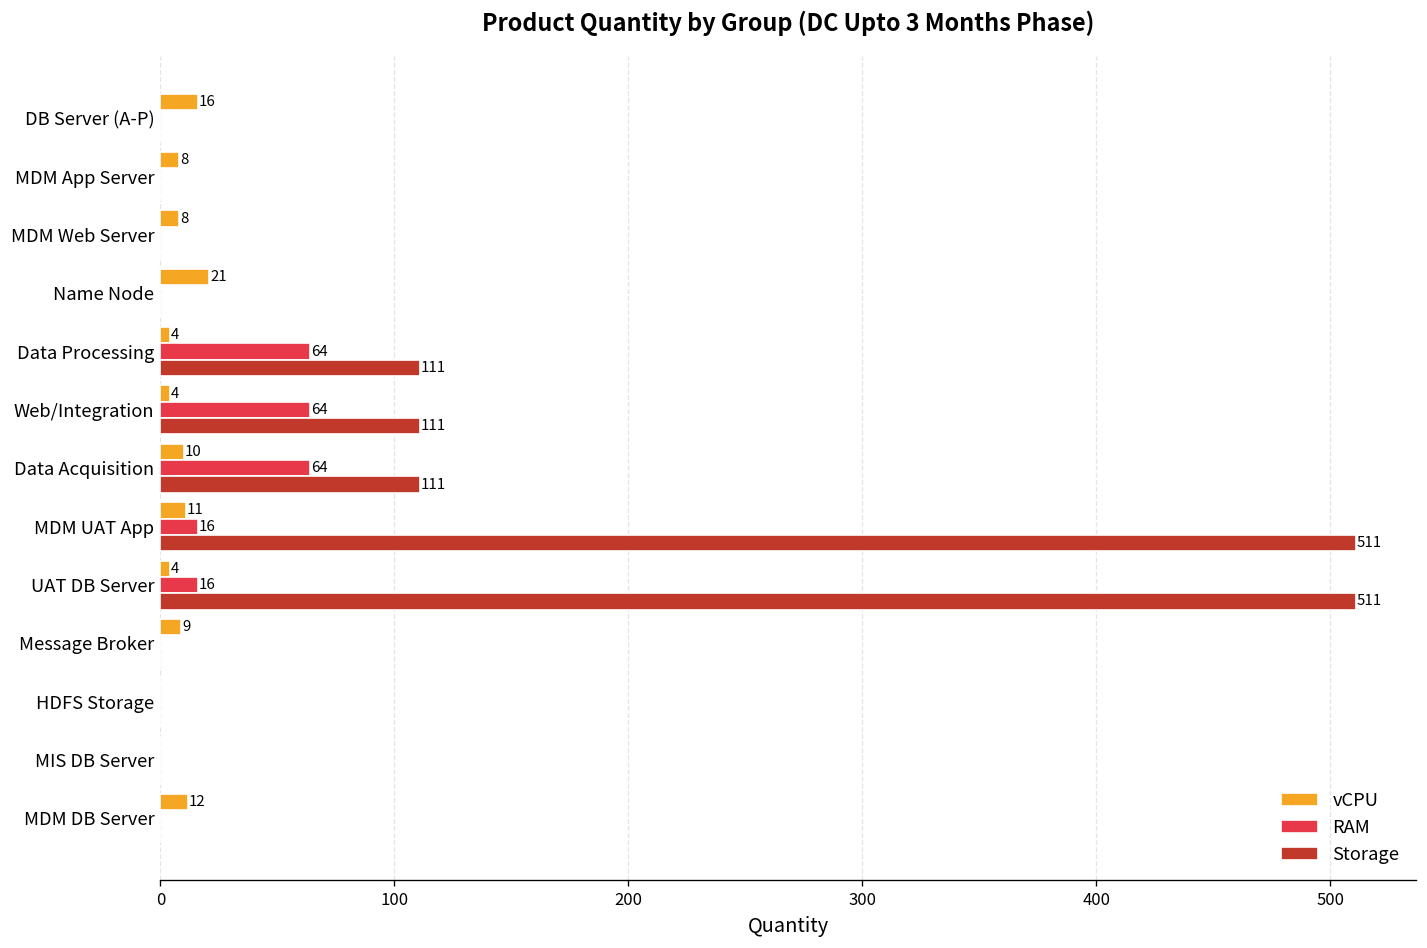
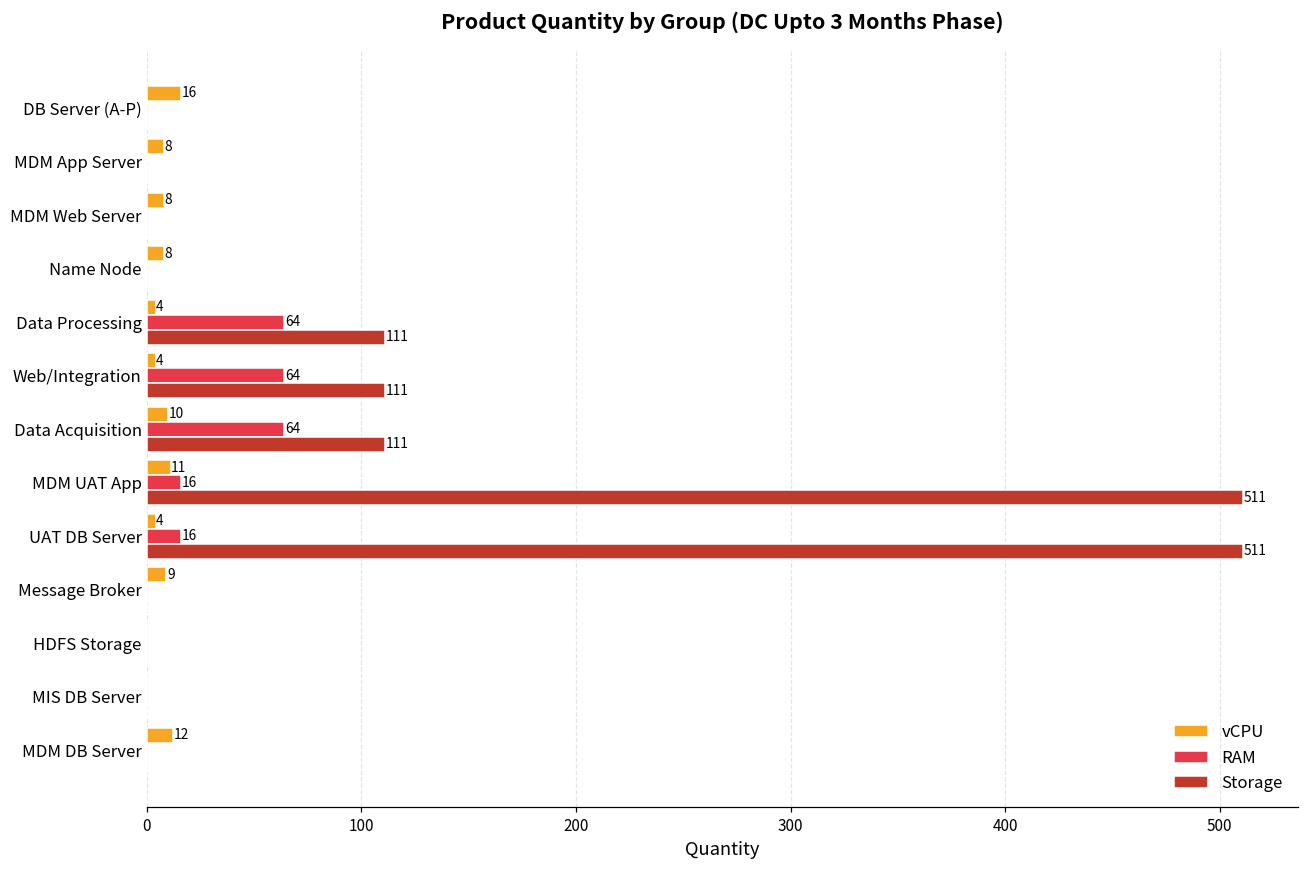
vCPU, Name Node: 21 -> 8
